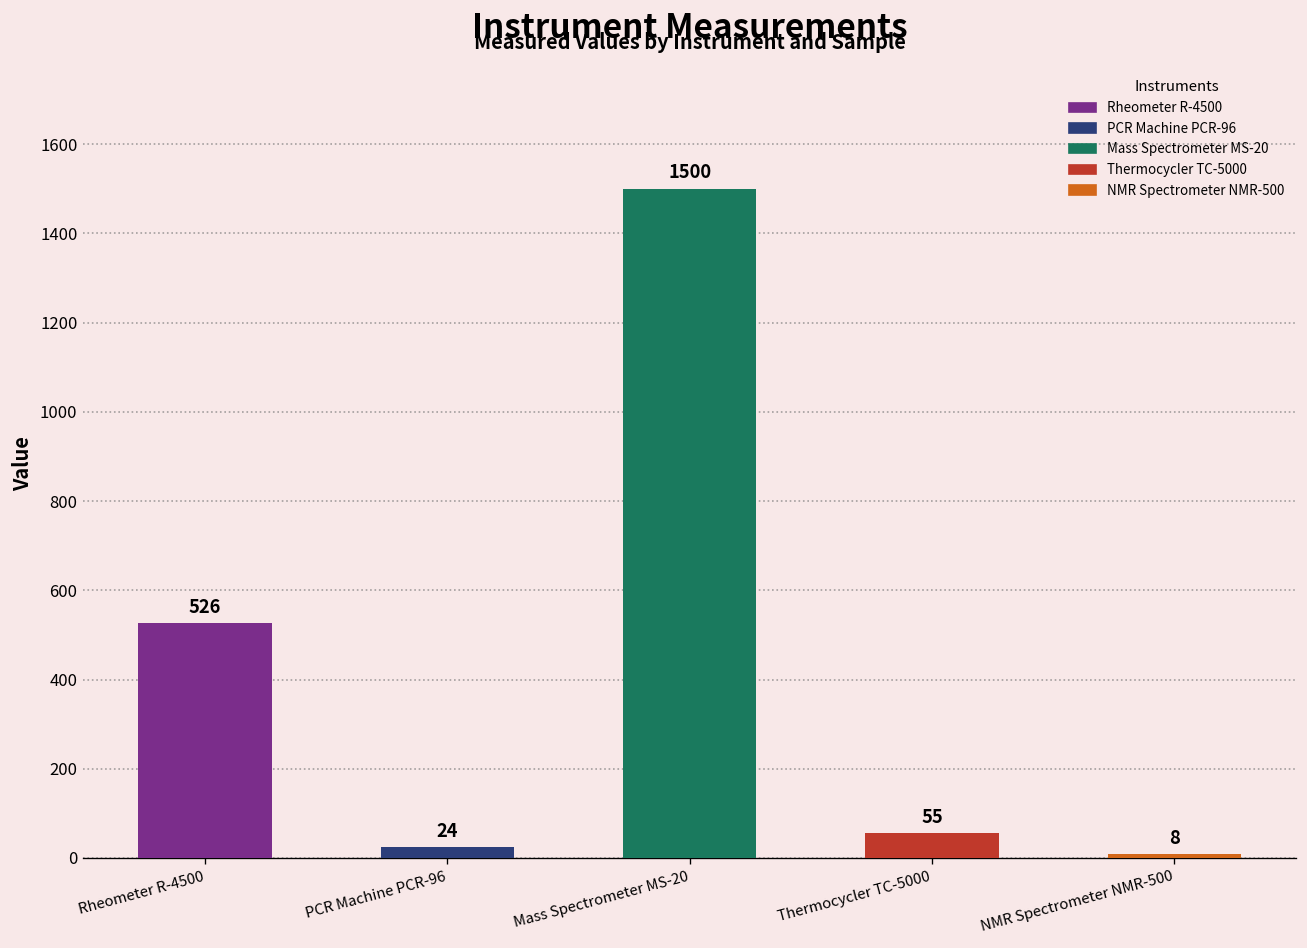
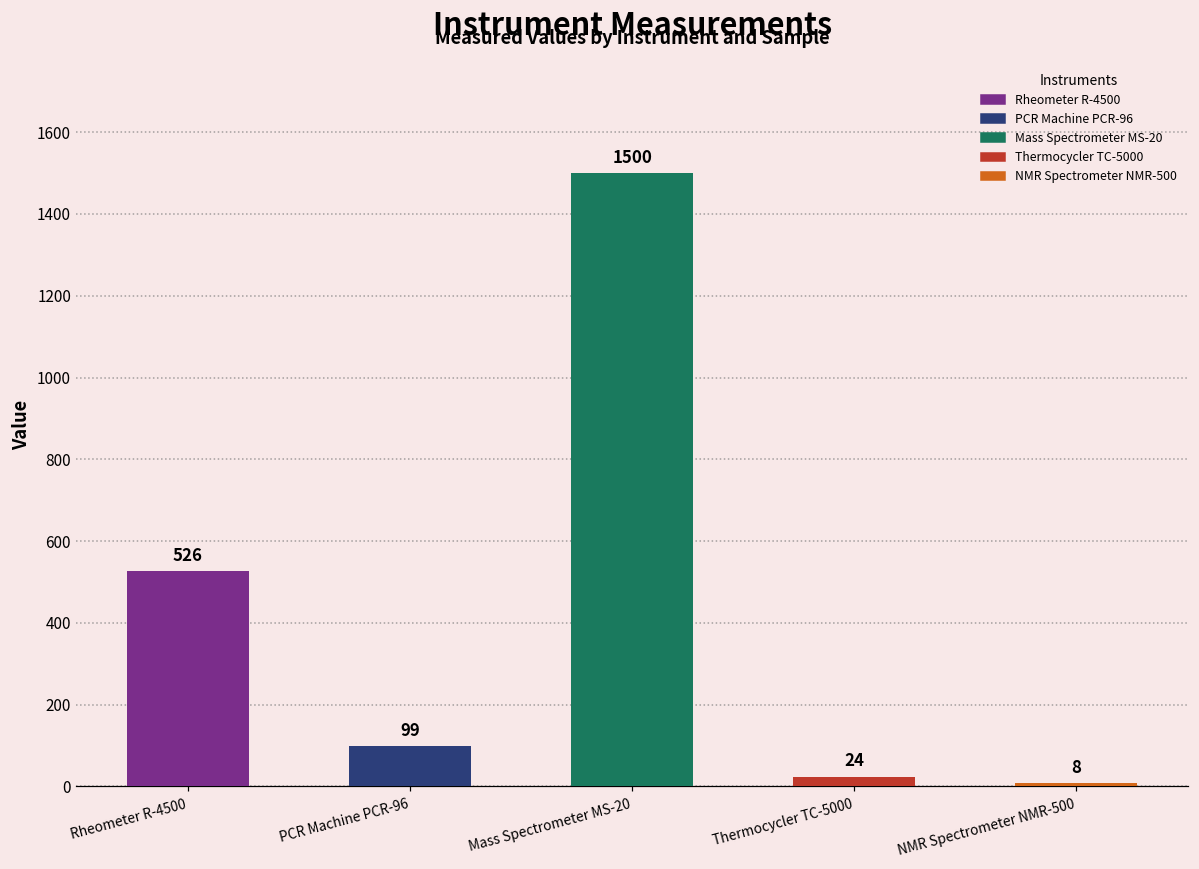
PCR Machine PCR-96: 24 -> 99
Thermocycler TC-5000: 55 -> 24
